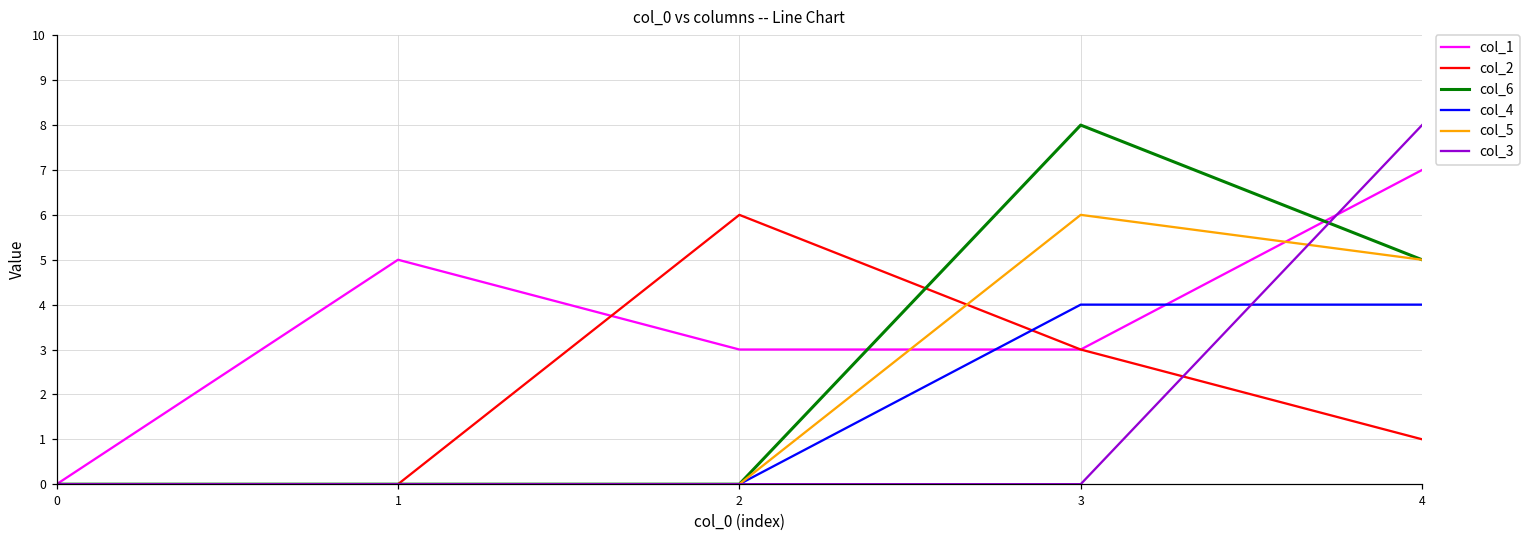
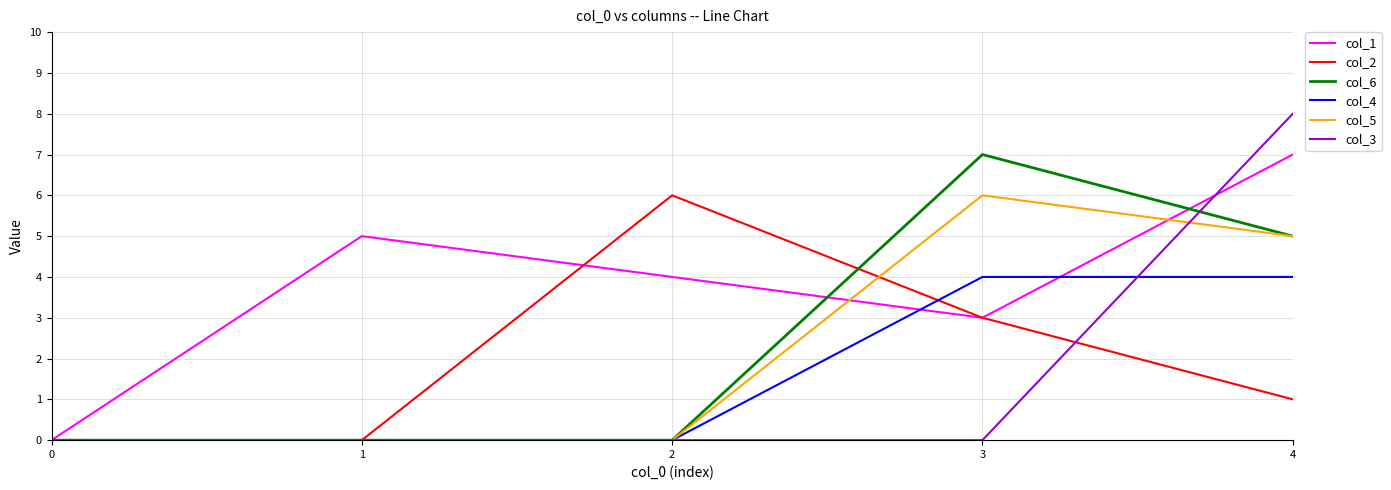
col_1, 2: 3 -> 4
col_6, 3: 8 -> 7
